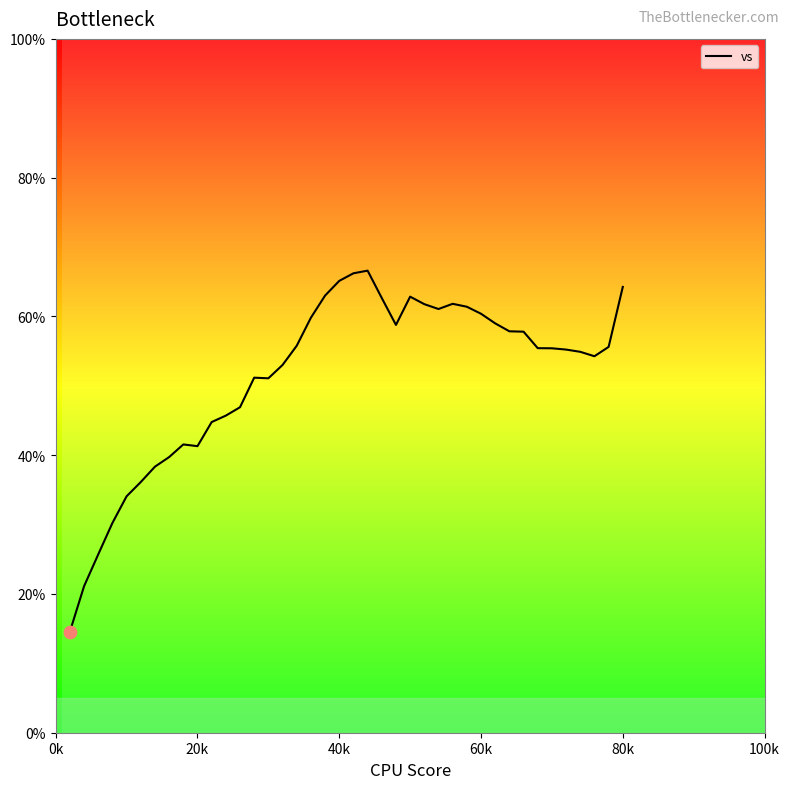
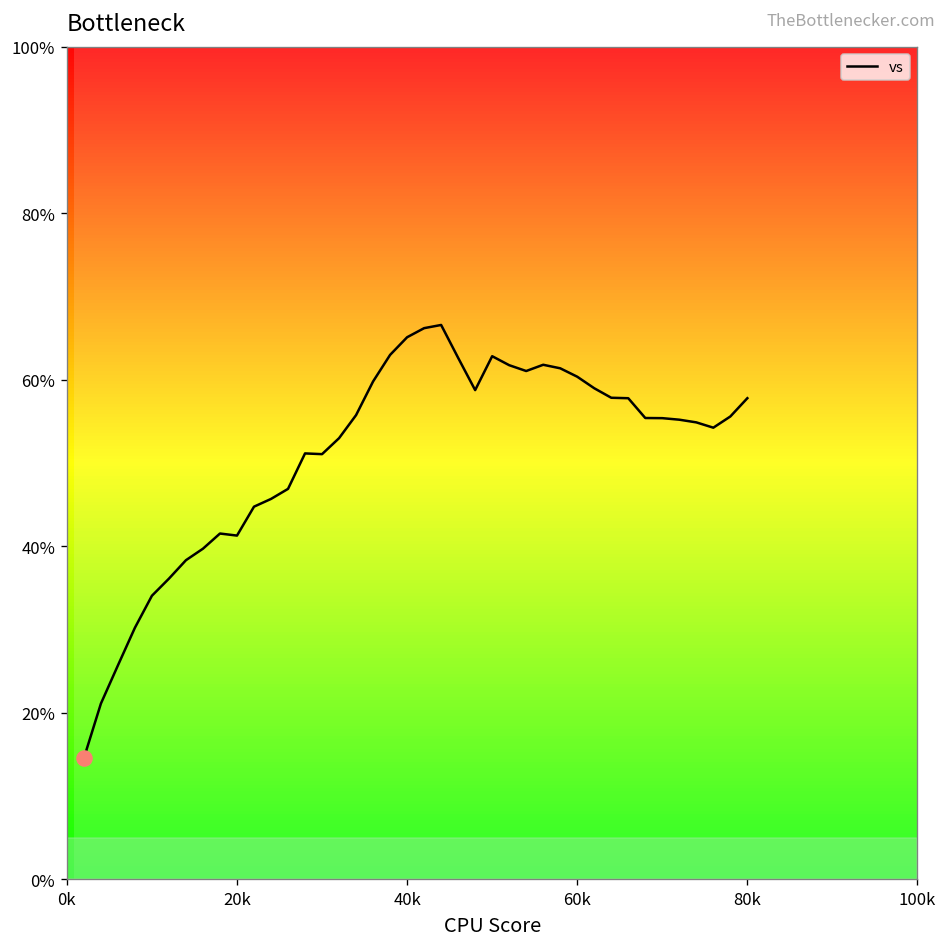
vs, 80k: 64% -> 58%
